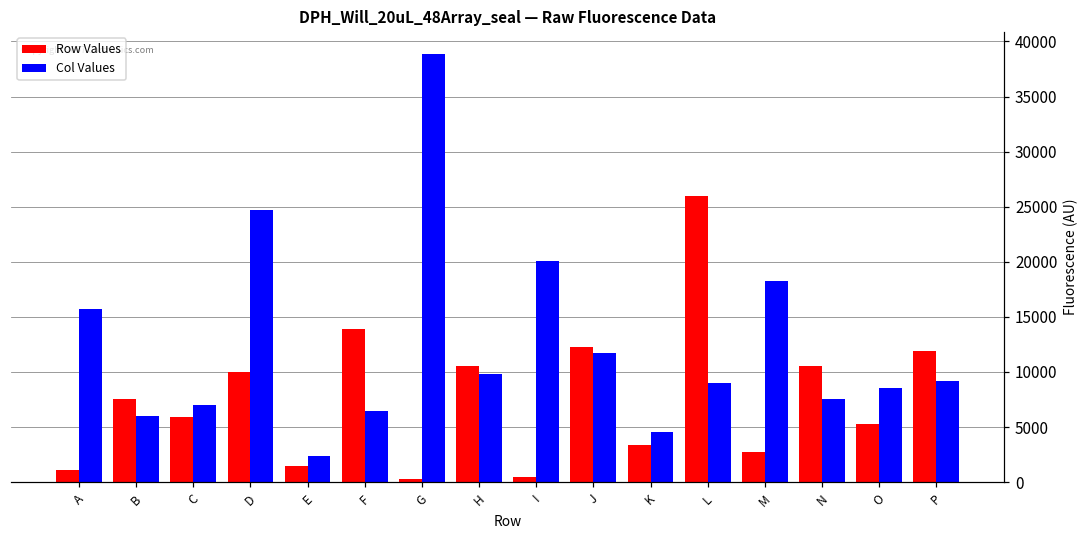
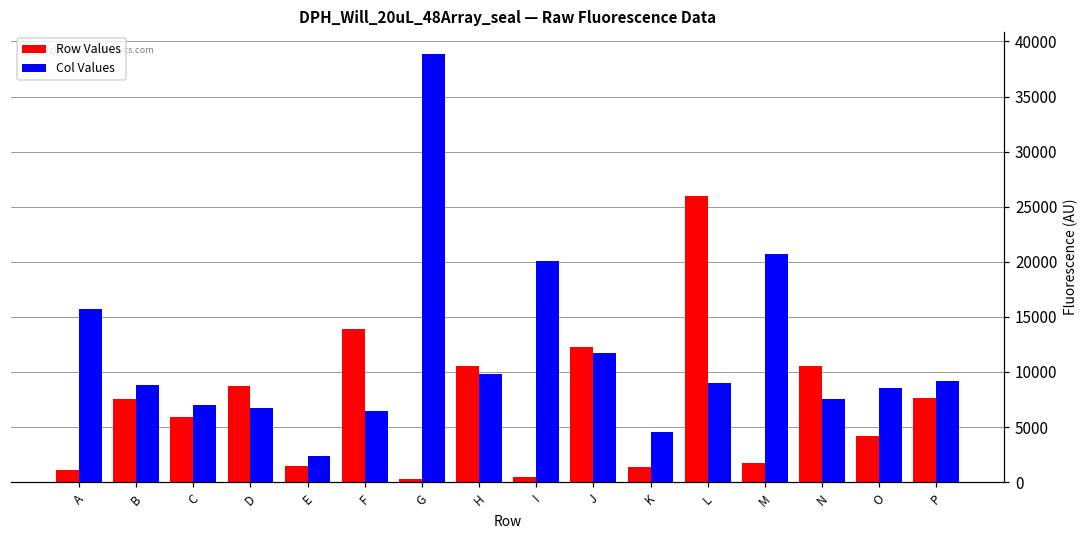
Col Values, B: 6000 -> 8800
Row Values, D: 10000 -> 8700
Col Values, D: 24700 -> 6700
Row Values, K: 3300 -> 1400
Row Values, M: 2700 -> 1800
Col Values, M: 18300 -> 20700
Row Values, O: 5300 -> 4200
Row Values, P: 11900 -> 7600
